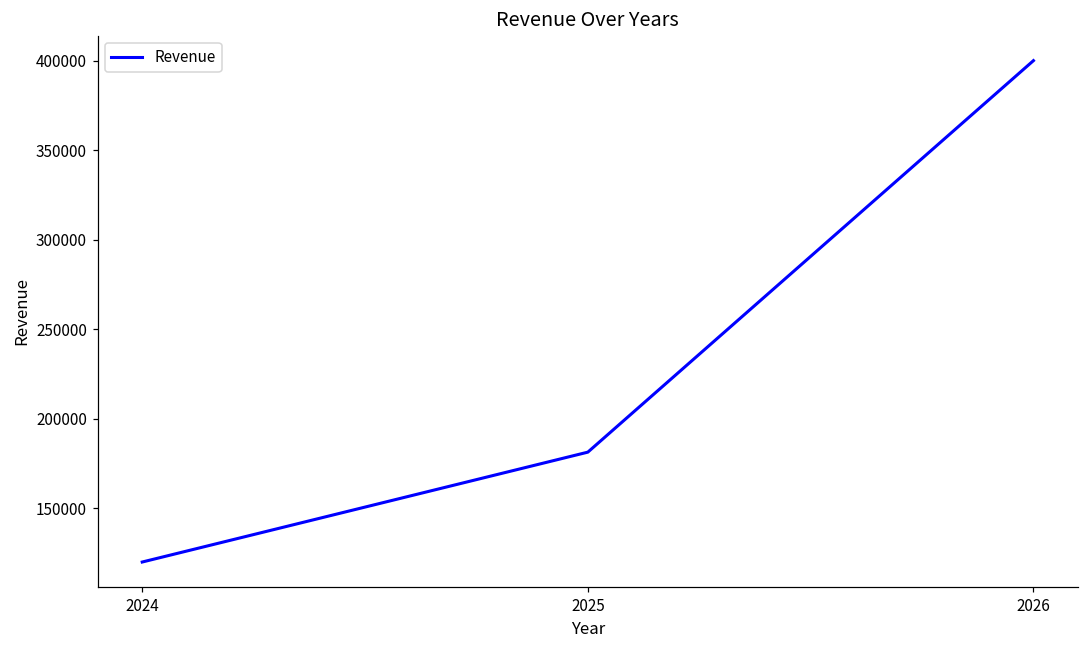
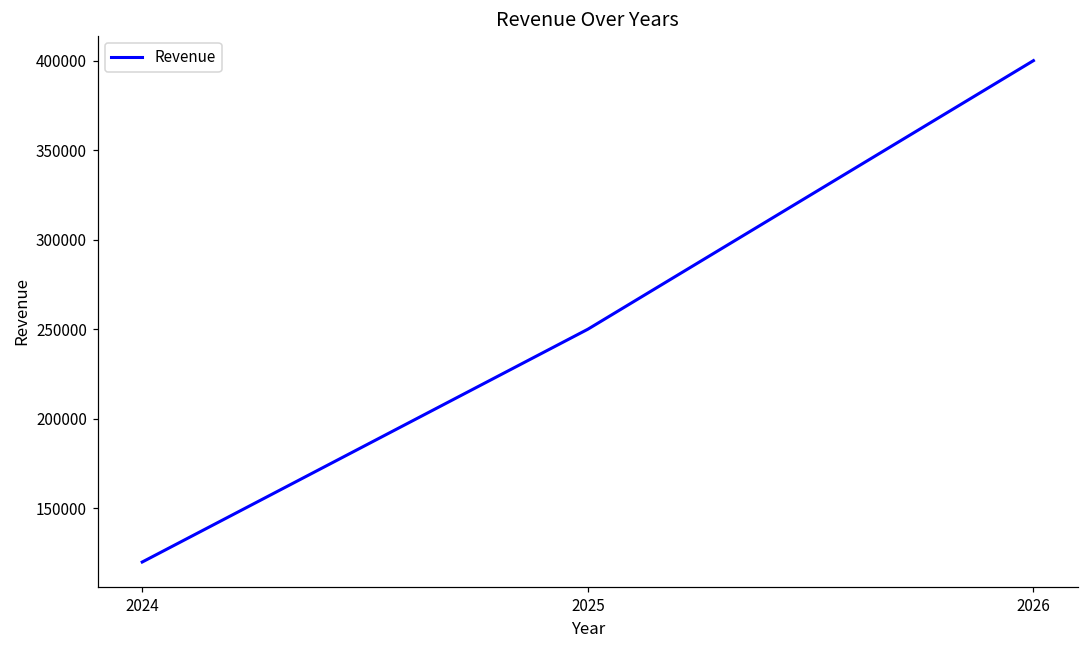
2025: 181000 -> 250000
